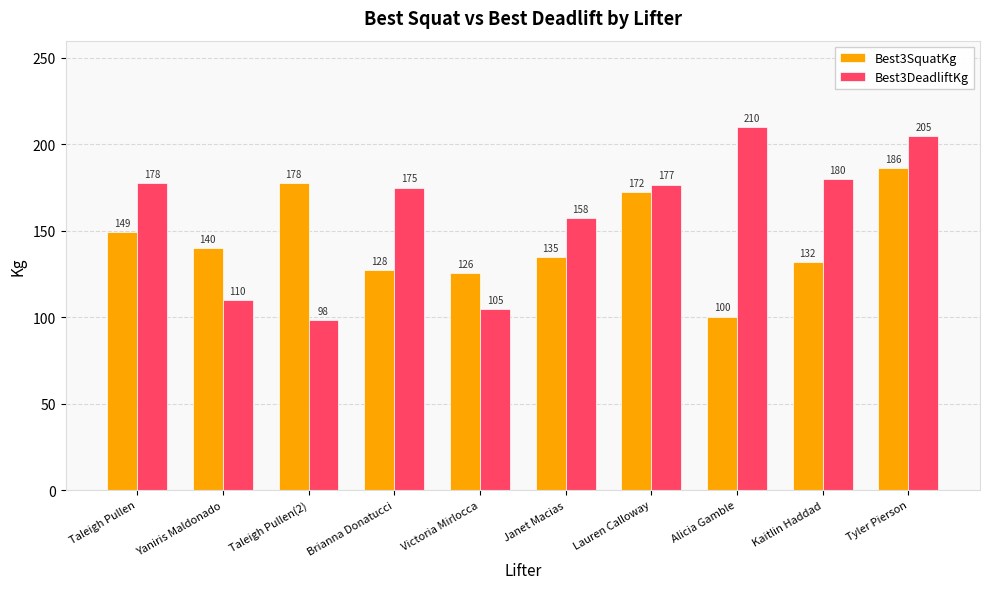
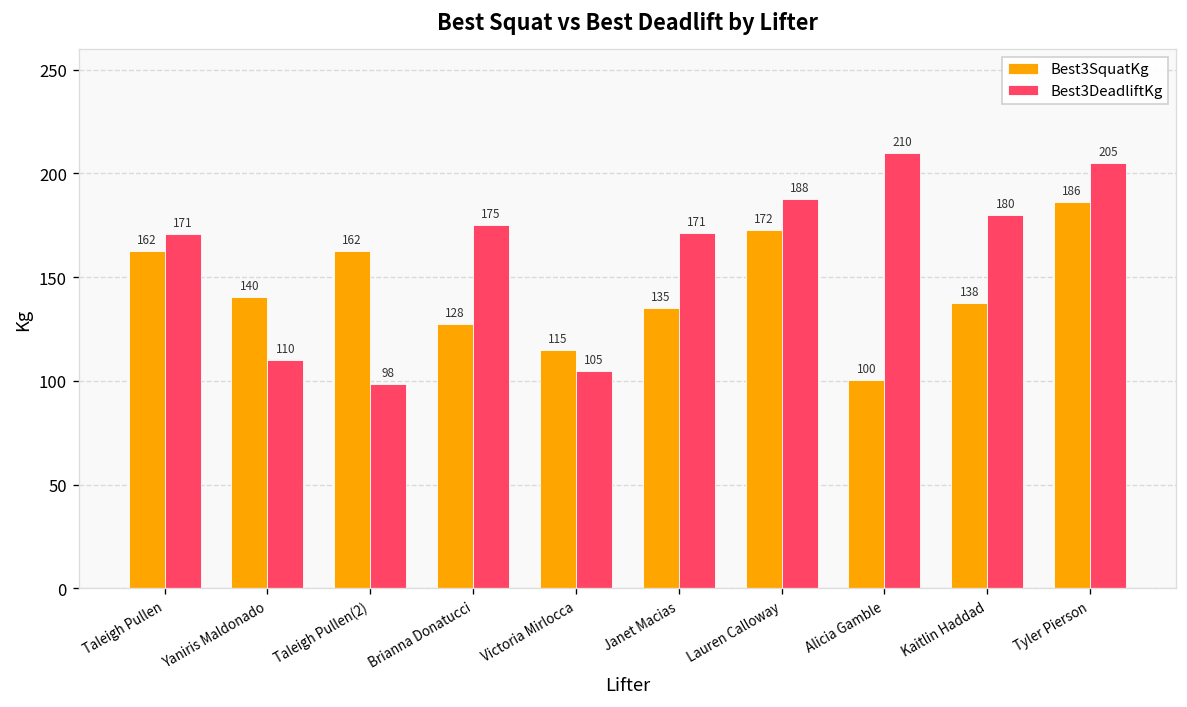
Best3SquatKg, Taleigh Pullen: 149 -> 162
Best3DeadliftKg, Taleigh Pullen: 178 -> 171
Best3SquatKg, Taleigh Pullen(2): 178 -> 162
Best3SquatKg, Victoria Mirlocca: 126 -> 115
Best3DeadliftKg, Janet Macias: 158 -> 171
Best3DeadliftKg, Lauren Calloway: 177 -> 188
Best3SquatKg, Kaitlin Haddad: 132 -> 138
